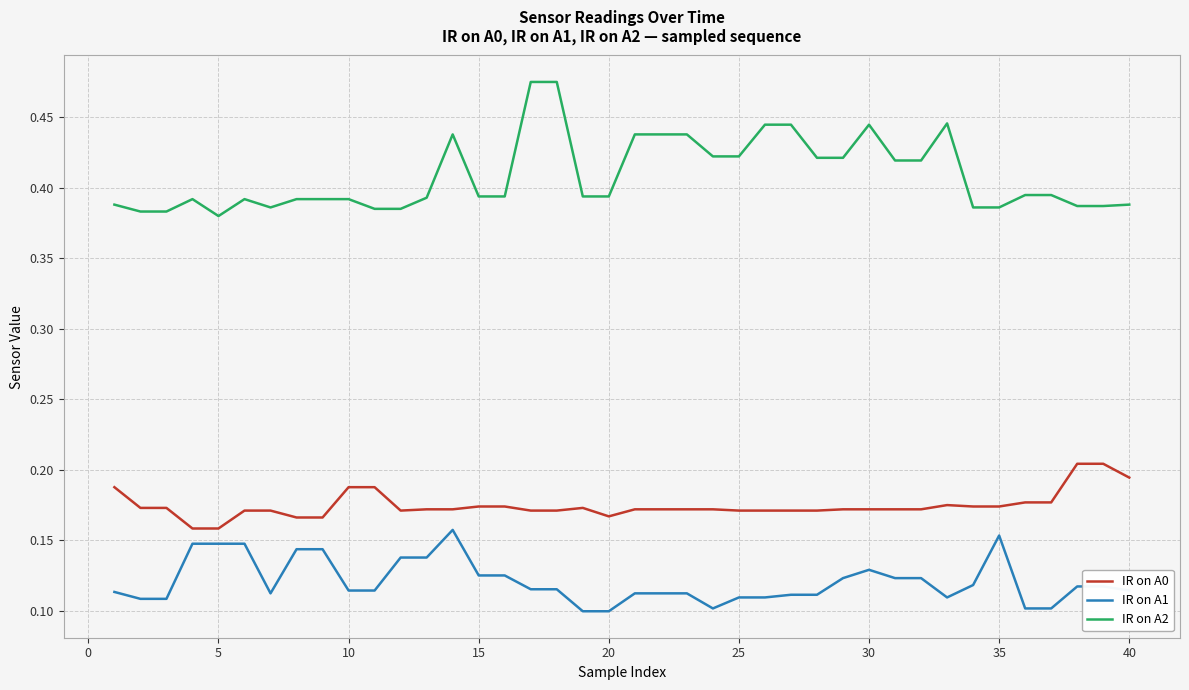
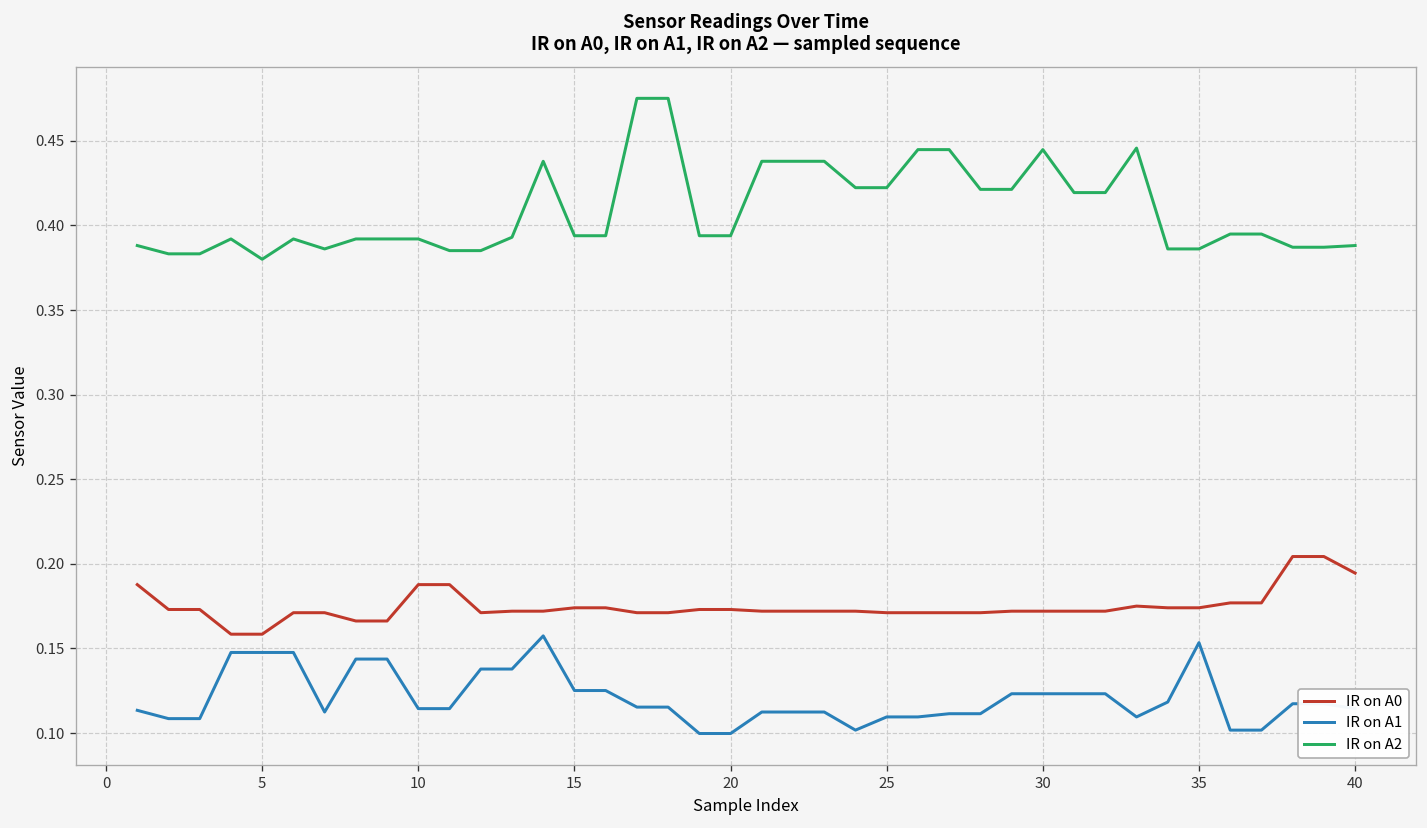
IR on A0, 20: 0.167 -> 0.173
IR on A1, 30: 0.129 -> 0.123
